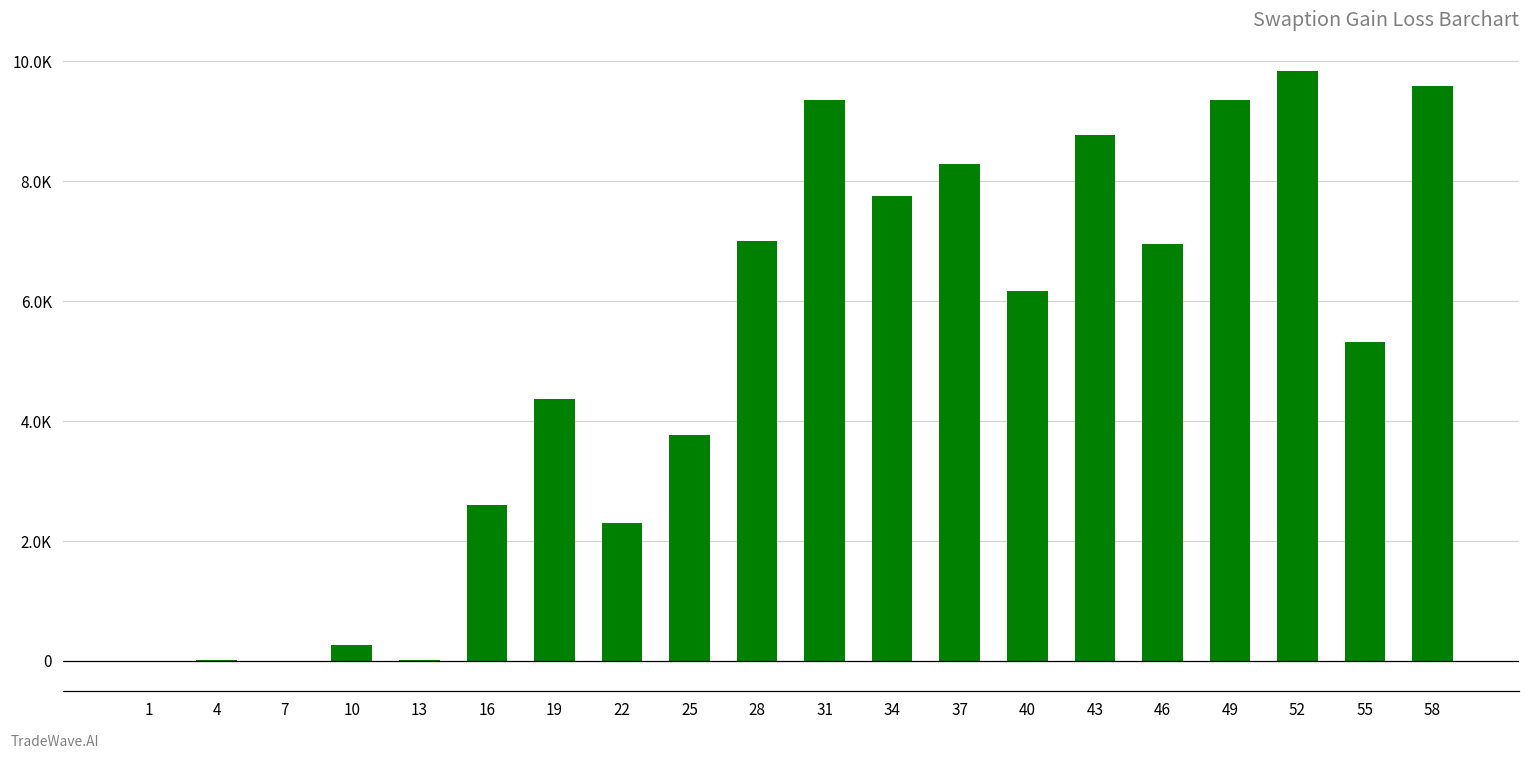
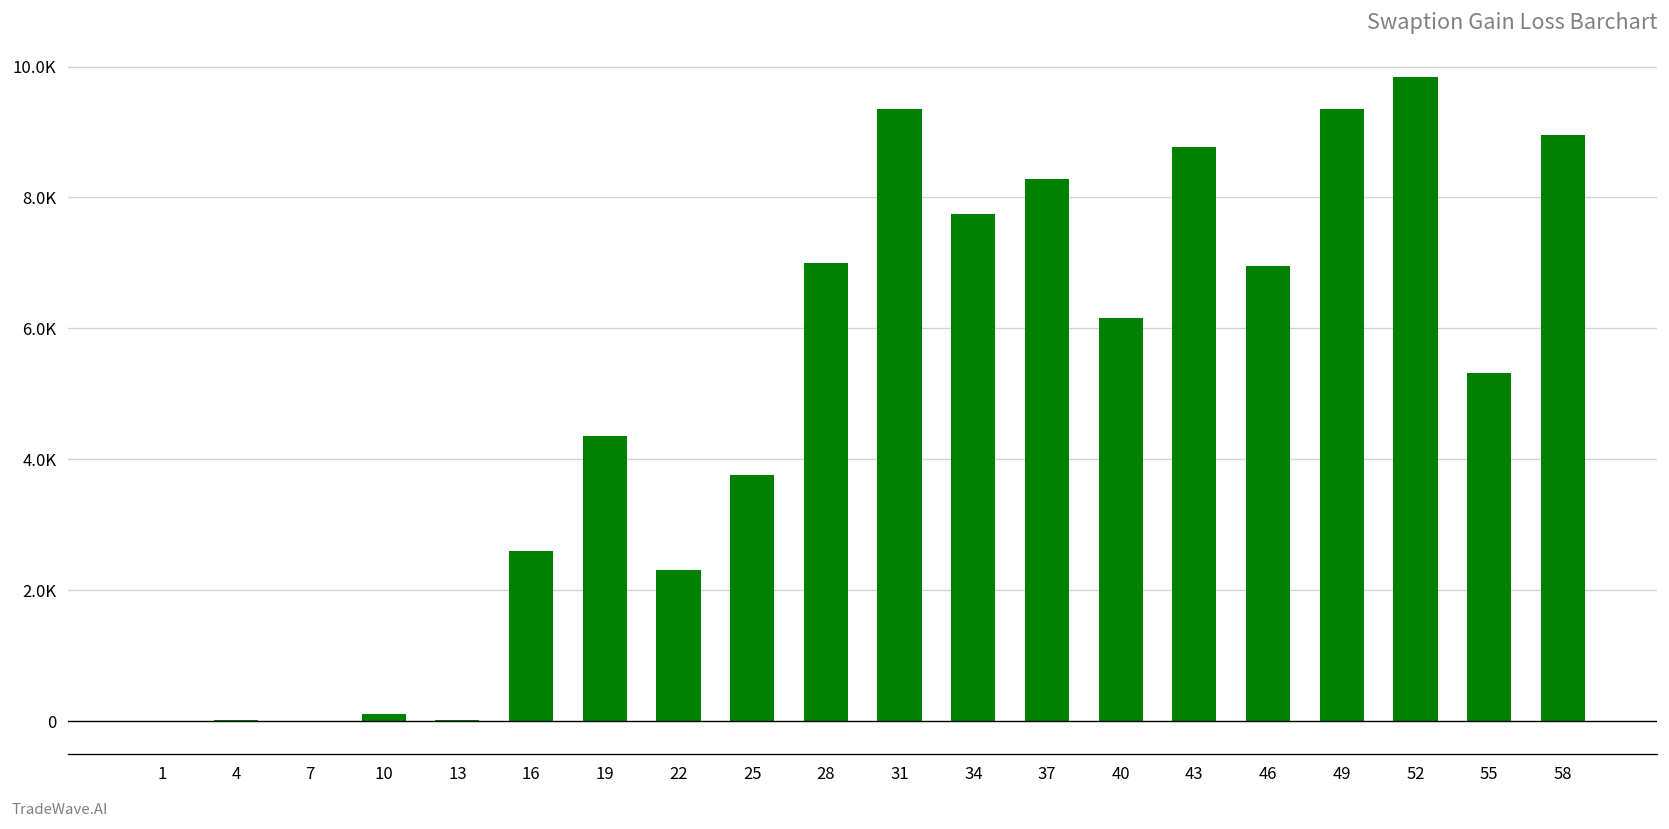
10: 300 -> 100
58: 9600 -> 9000
